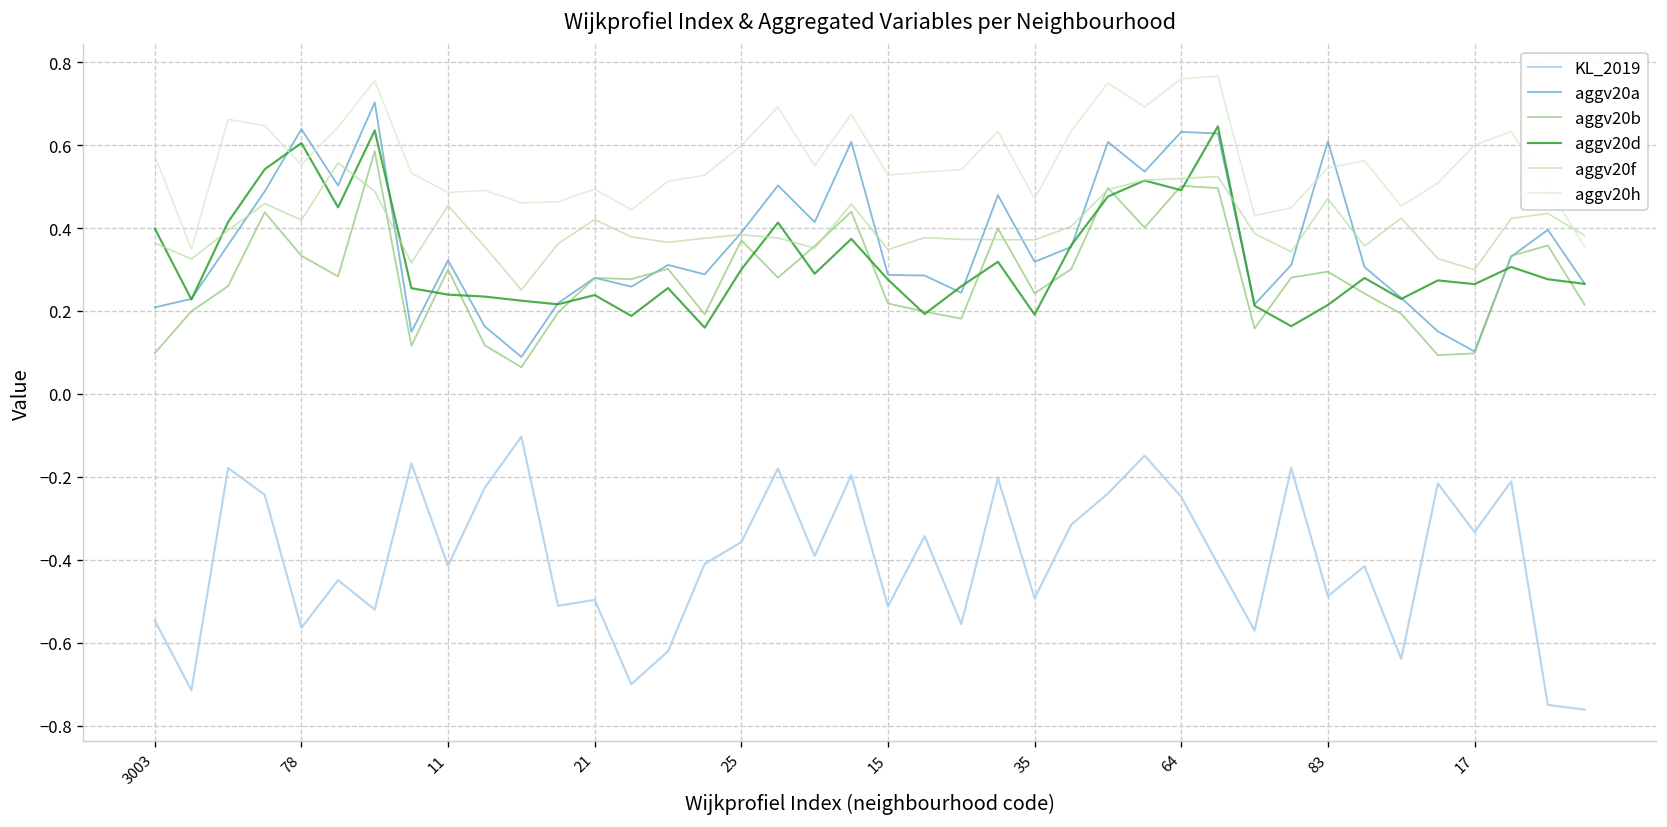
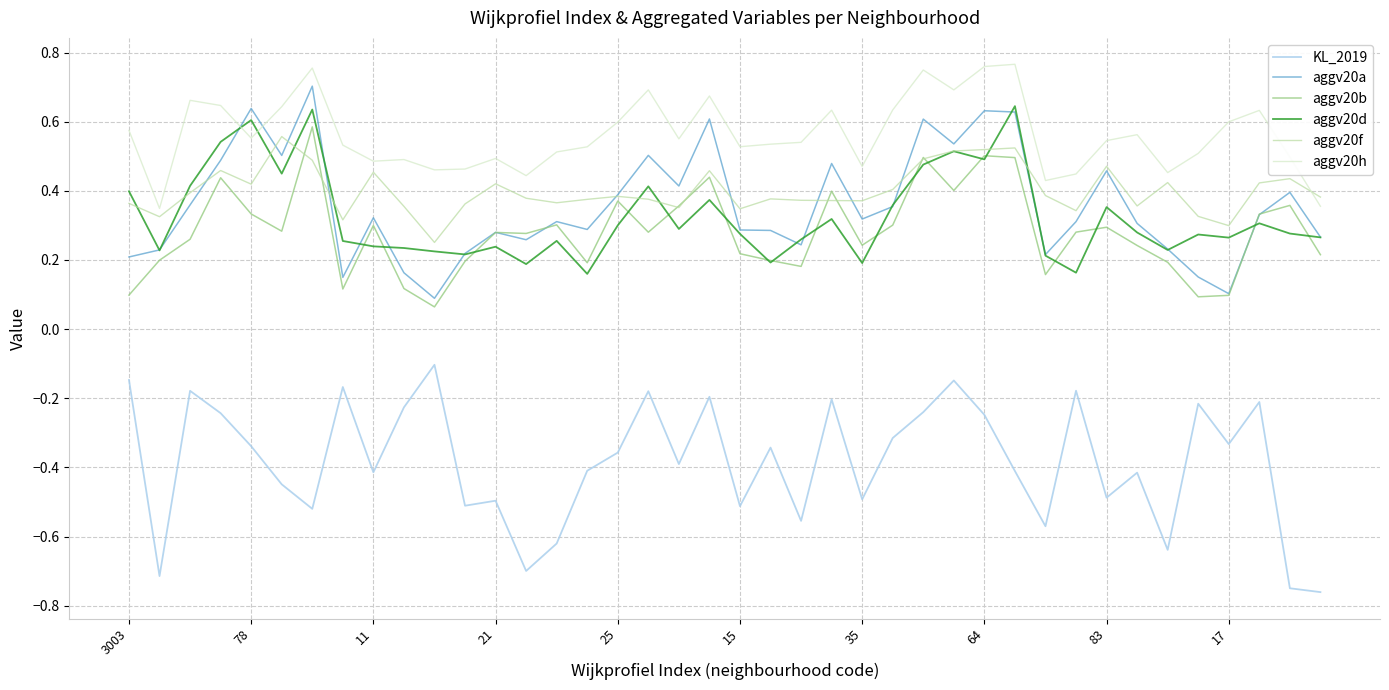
KL_2019, 3003: -0.55 -> -0.15
KL_2019, 78: -0.56 -> -0.34
aggv20a, 83: 0.61 -> 0.46
aggv20d, 83: 0.21 -> 0.35
